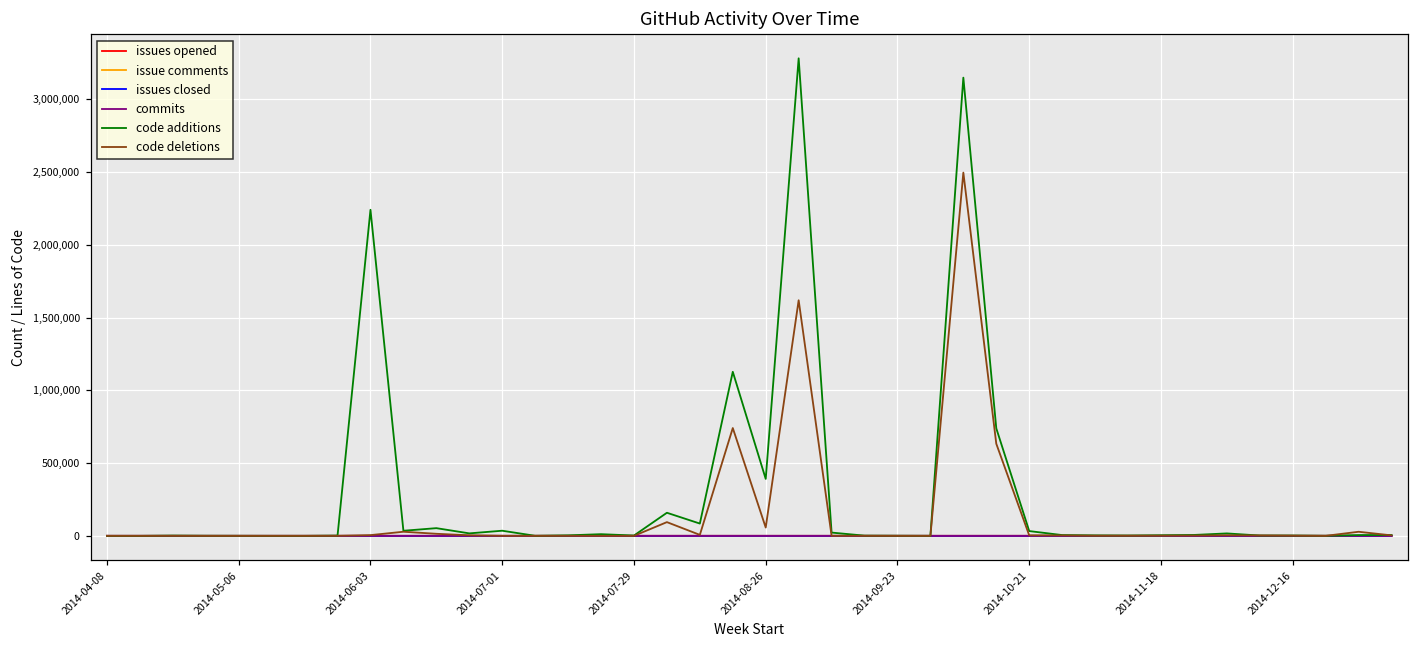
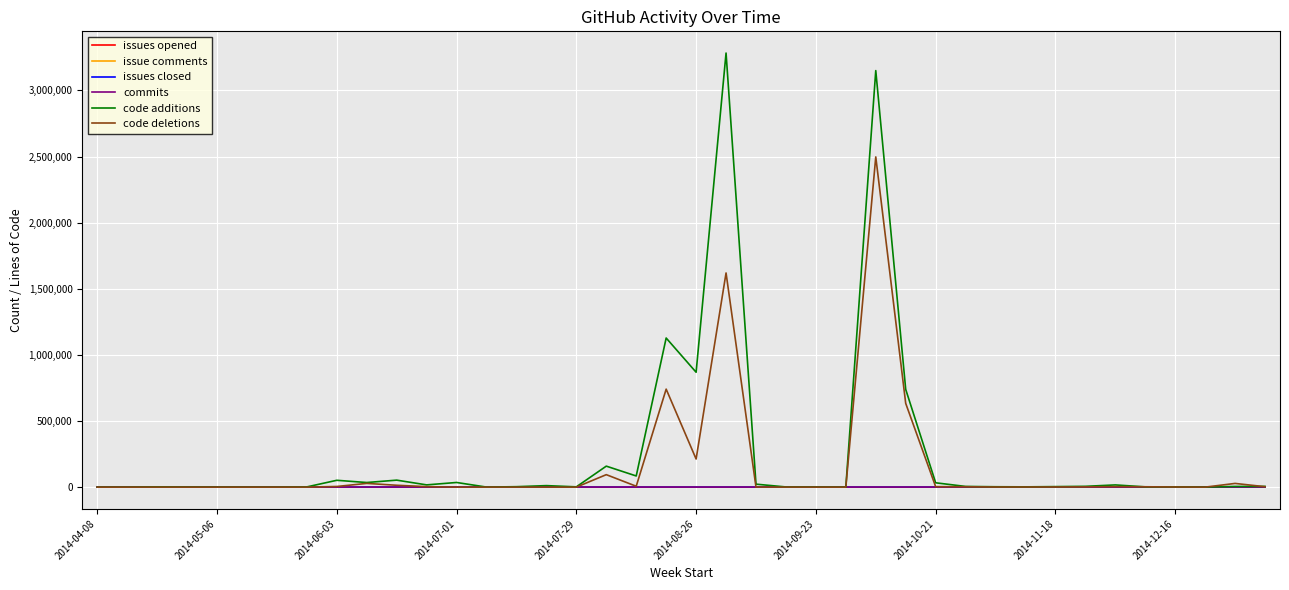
code additions, 2014-06-03: 2,240,000 -> 50,000
code additions, 2014-08-26: 390,000 -> 870,000
code deletions, 2014-08-26: 60,000 -> 210,000
